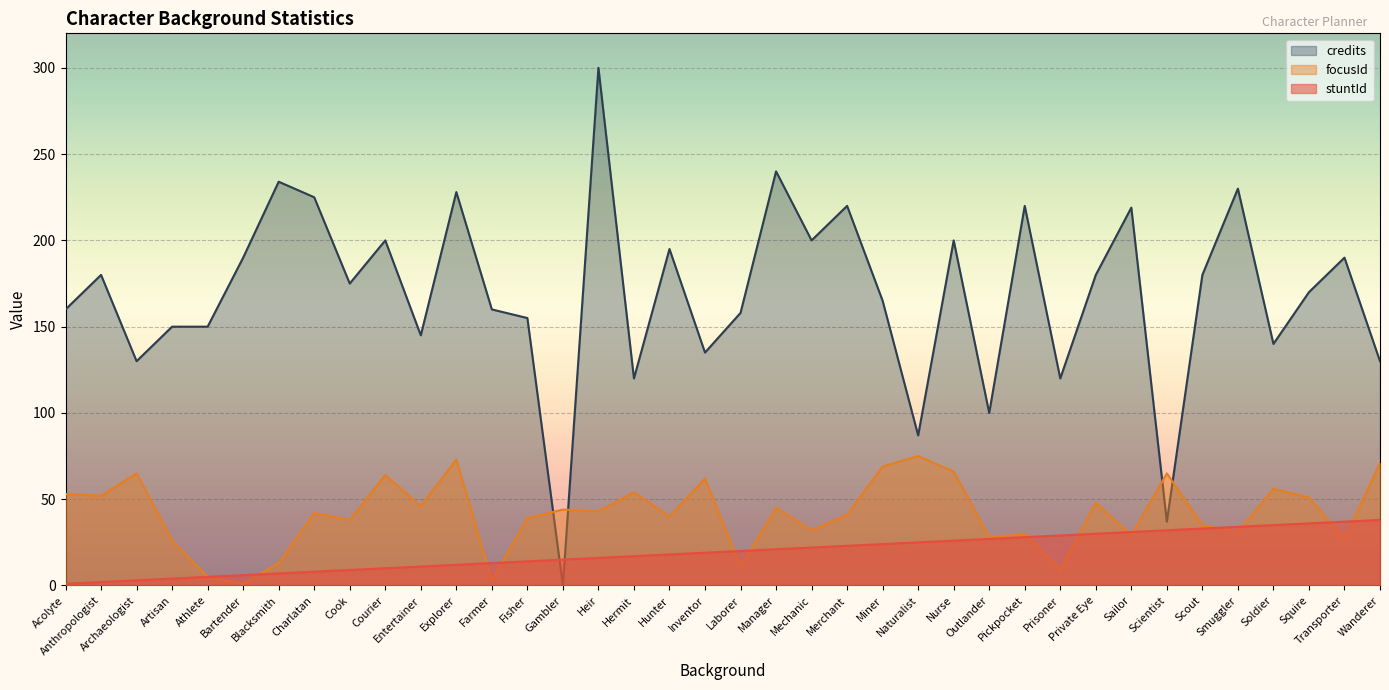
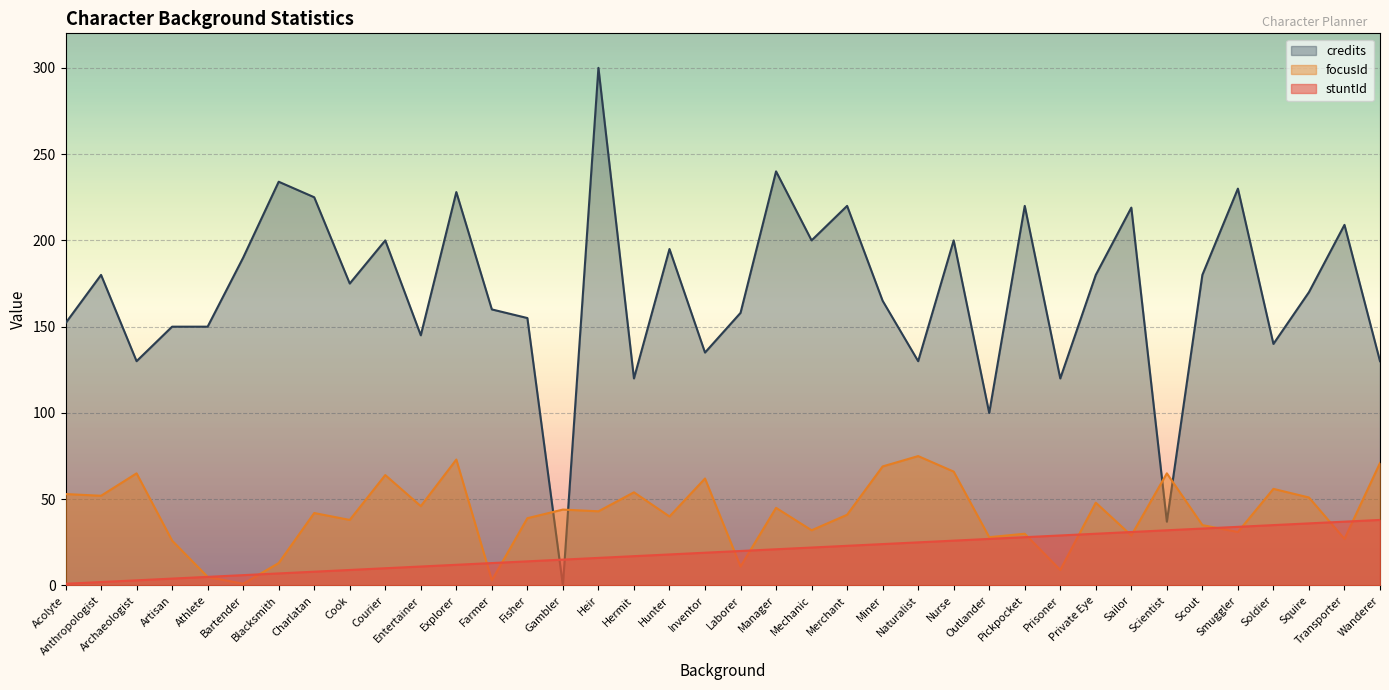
credits, Acolyte: 160 -> 152
credits, Naturalist: 87 -> 130
credits, Transporter: 190 -> 209
